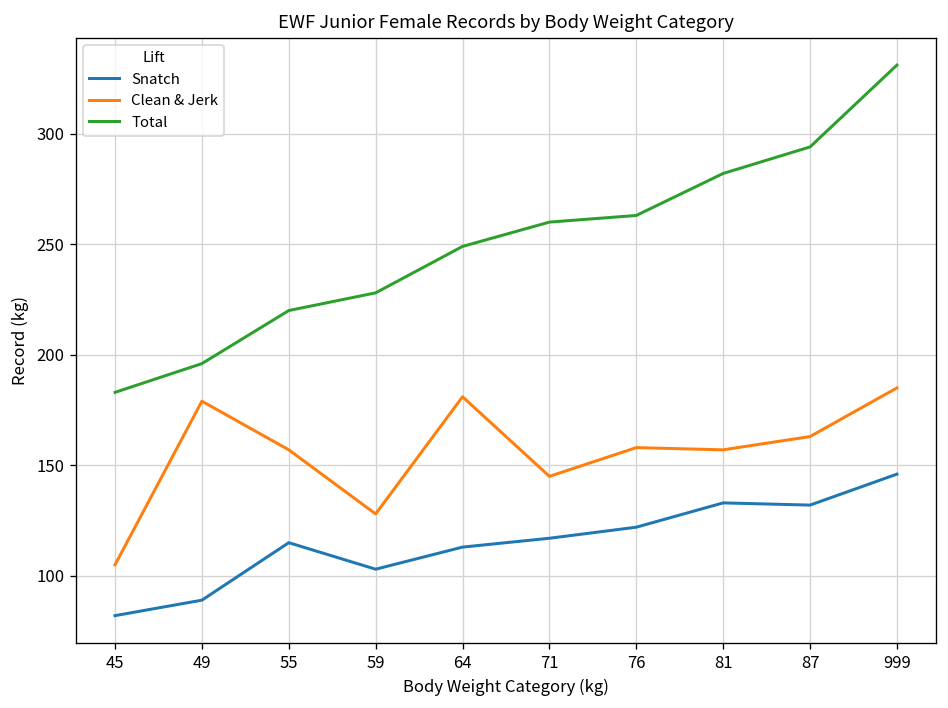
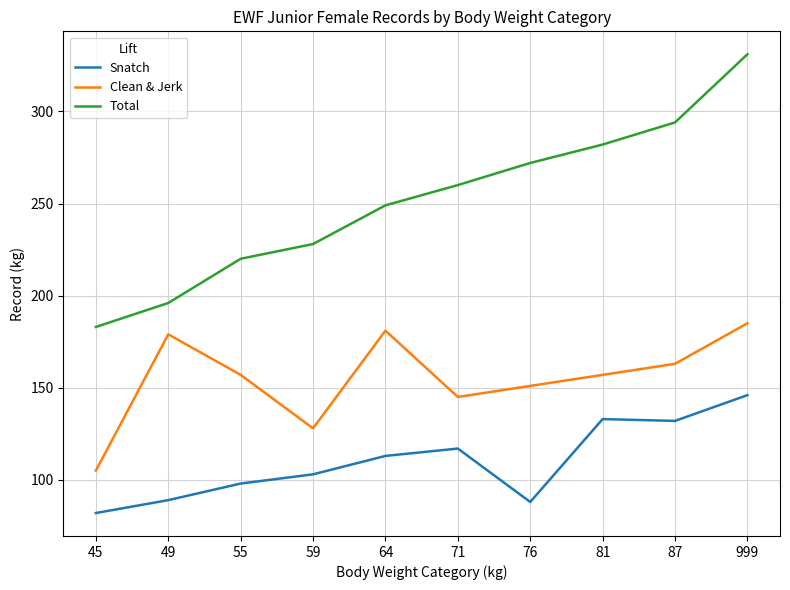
Snatch, 55: 115 -> 98
Snatch, 76: 122 -> 88
Clean & Jerk, 76: 158 -> 151
Total, 76: 263 -> 272
